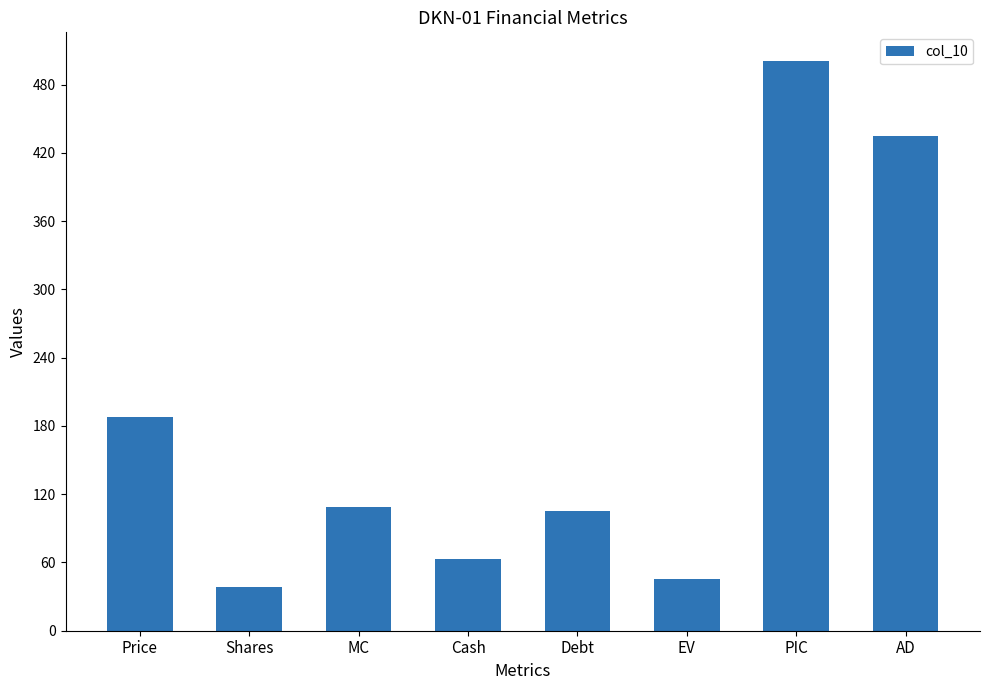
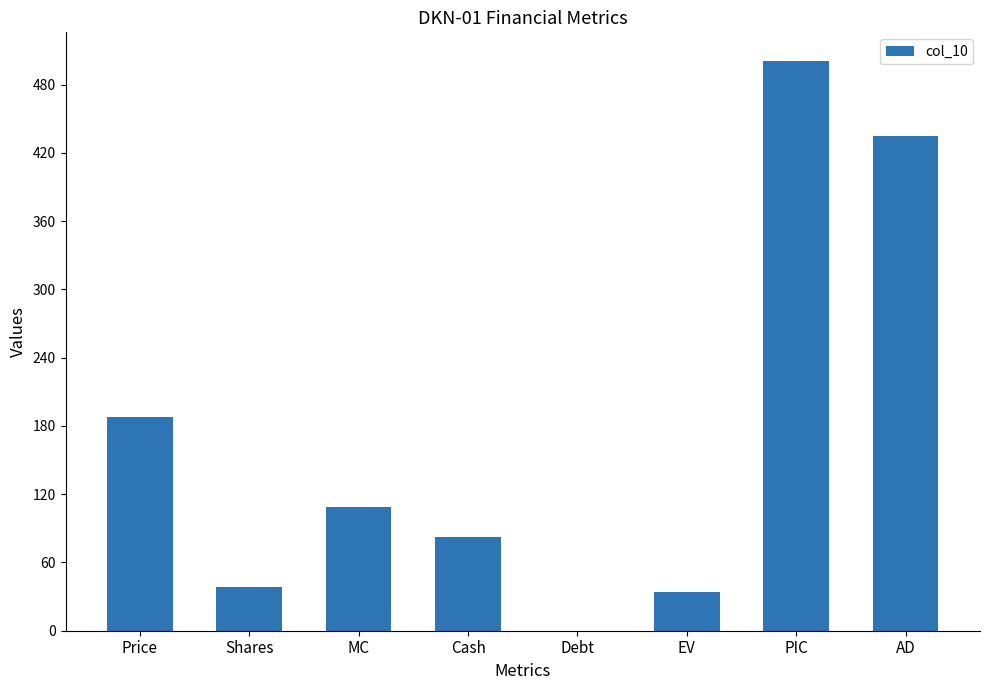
Cash: 63 -> 83
Debt: 105 -> 0
EV: 46 -> 34
